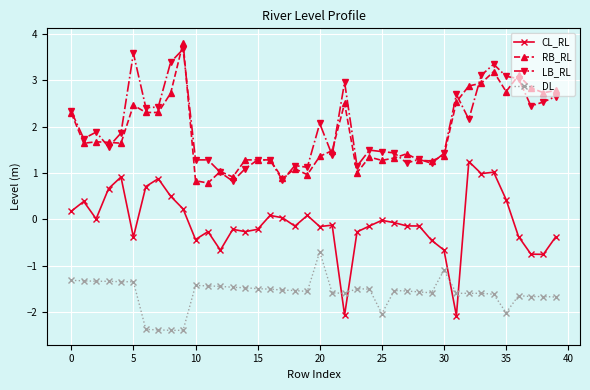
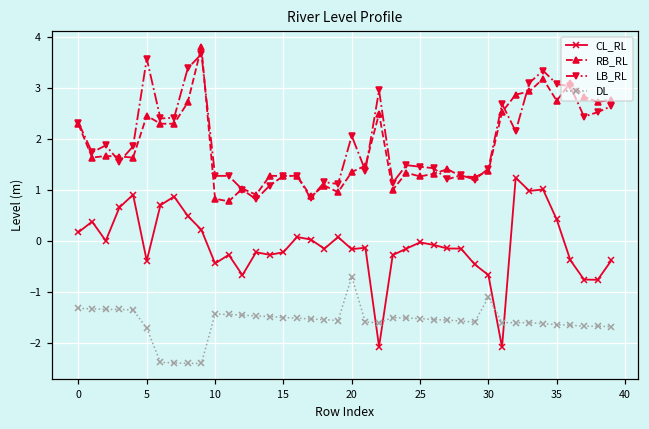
DL, 5: -1.4 -> -1.7
DL, 25: -2.0 -> -1.5
DL, 35: -2.0 -> -1.6
